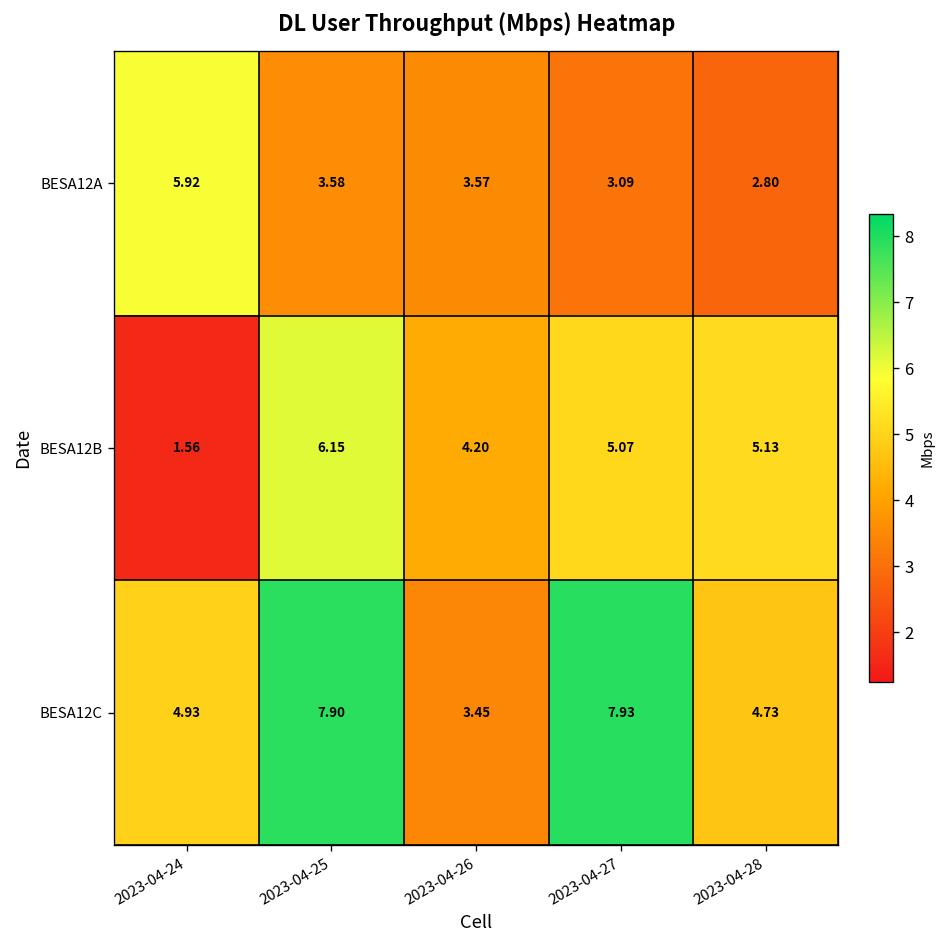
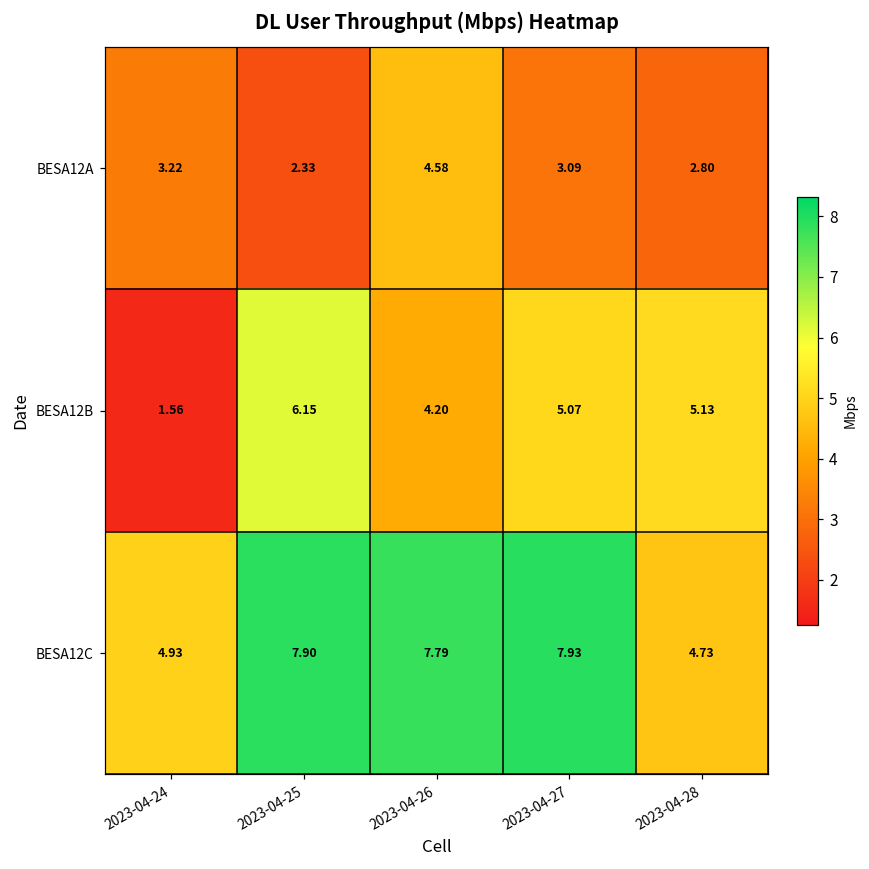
BESA12A, 2023-04-24: 5.92 -> 3.22
BESA12A, 2023-04-25: 3.58 -> 2.33
BESA12A, 2023-04-26: 3.57 -> 4.58
BESA12C, 2023-04-26: 3.45 -> 7.79
